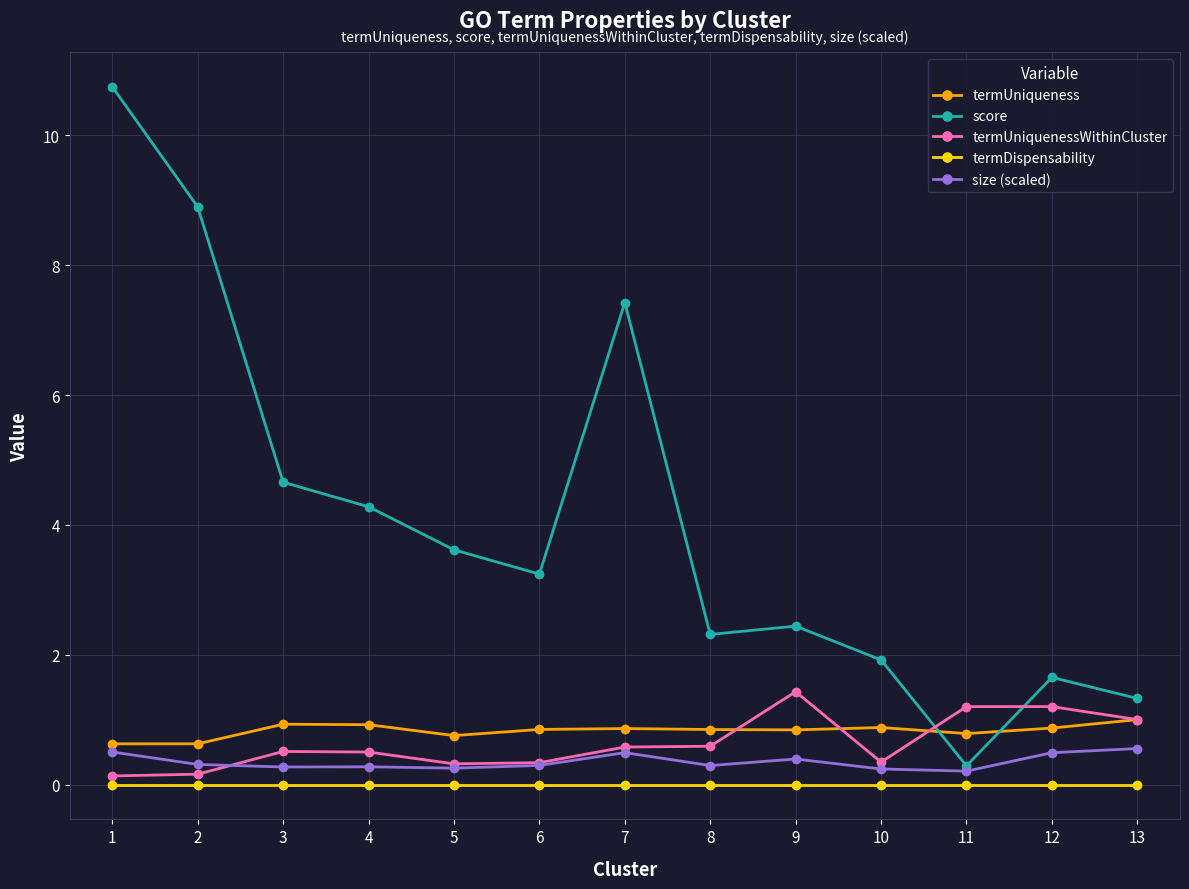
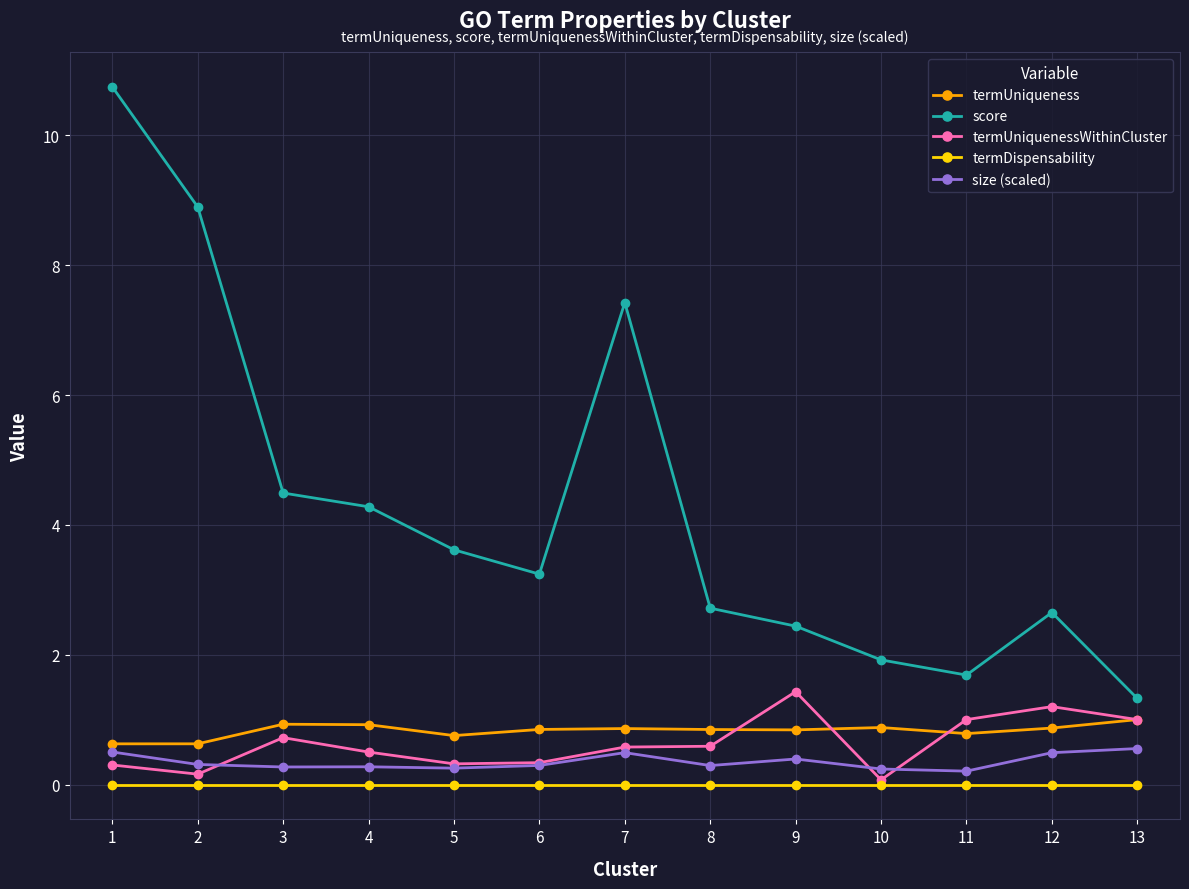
termUniquenessWithinCluster, 1: 0.1 -> 0.3
score, 3: 4.7 -> 4.5
termUniquenessWithinCluster, 3: 0.5 -> 0.7
score, 8: 2.3 -> 2.7
termUniquenessWithinCluster, 10: 0.3 -> 0.1
score, 11: 0.3 -> 1.7
termUniquenessWithinCluster, 11: 1.2 -> 1.0
score, 12: 1.7 -> 2.7
